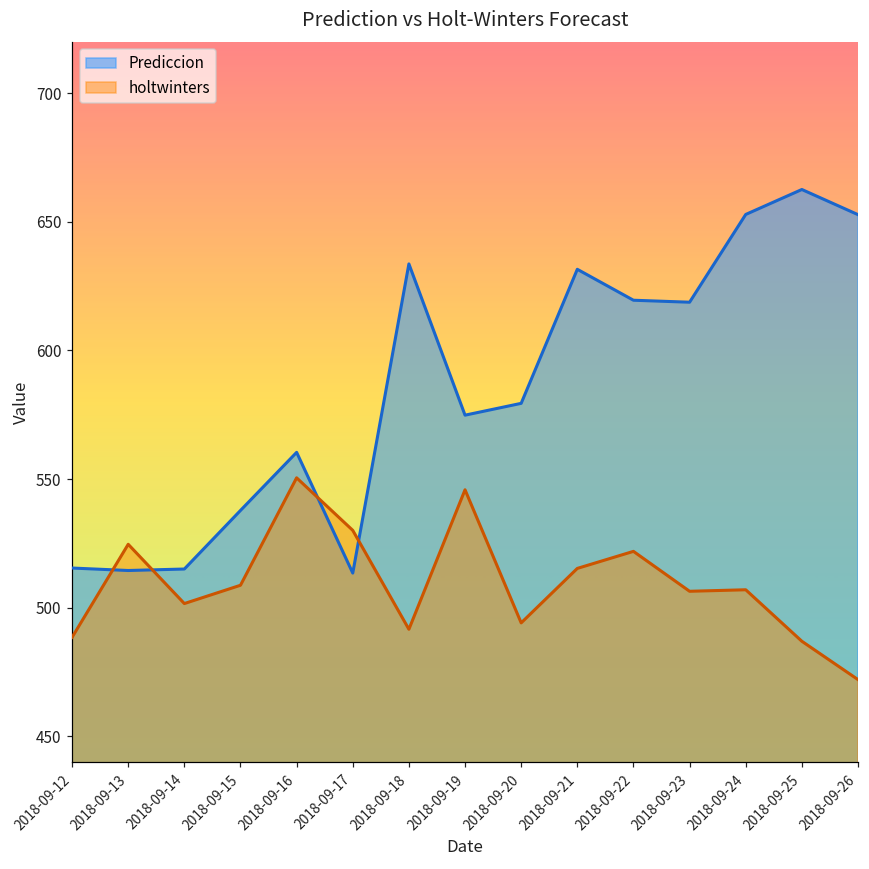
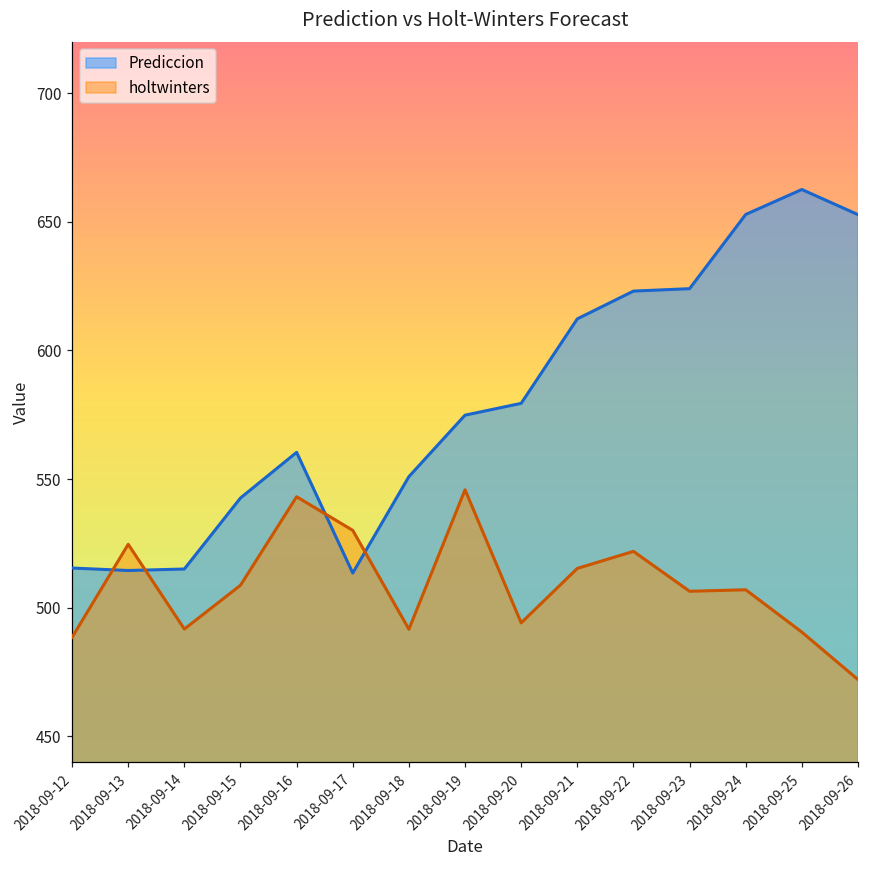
holtwinters, 2018-09-14: 502 -> 492
Prediccion, 2018-09-15: 538 -> 543
holtwinters, 2018-09-16: 550 -> 543
Prediccion, 2018-09-18: 634 -> 551
Prediccion, 2018-09-21: 632 -> 612
Prediccion, 2018-09-22: 620 -> 623
Prediccion, 2018-09-23: 619 -> 624
holtwinters, 2018-09-25: 487 -> 491
